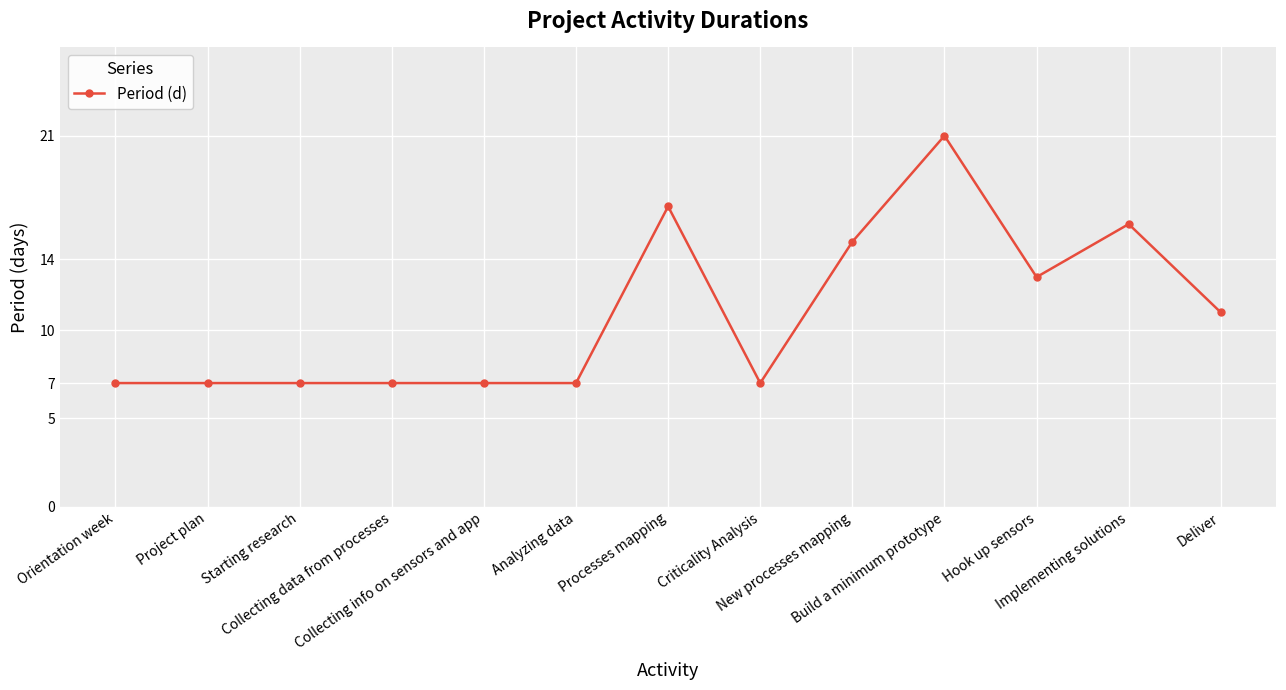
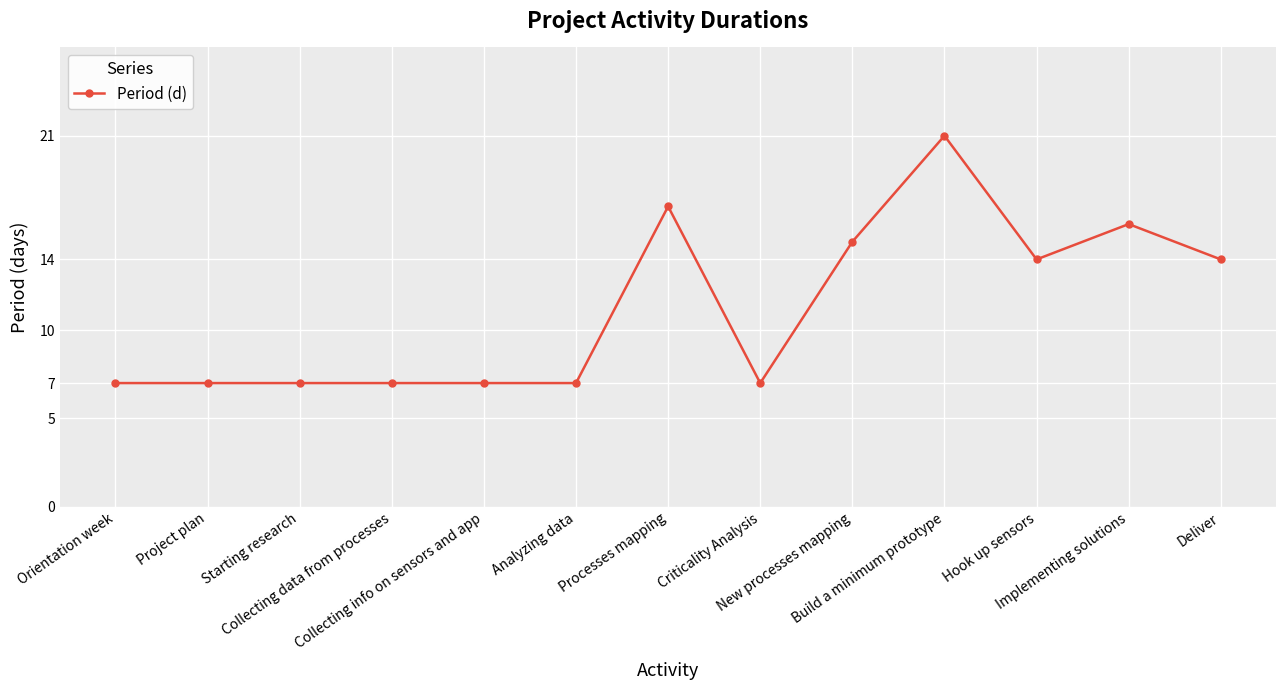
Hook up sensors: 13 -> 14
Deliver: 11 -> 14
